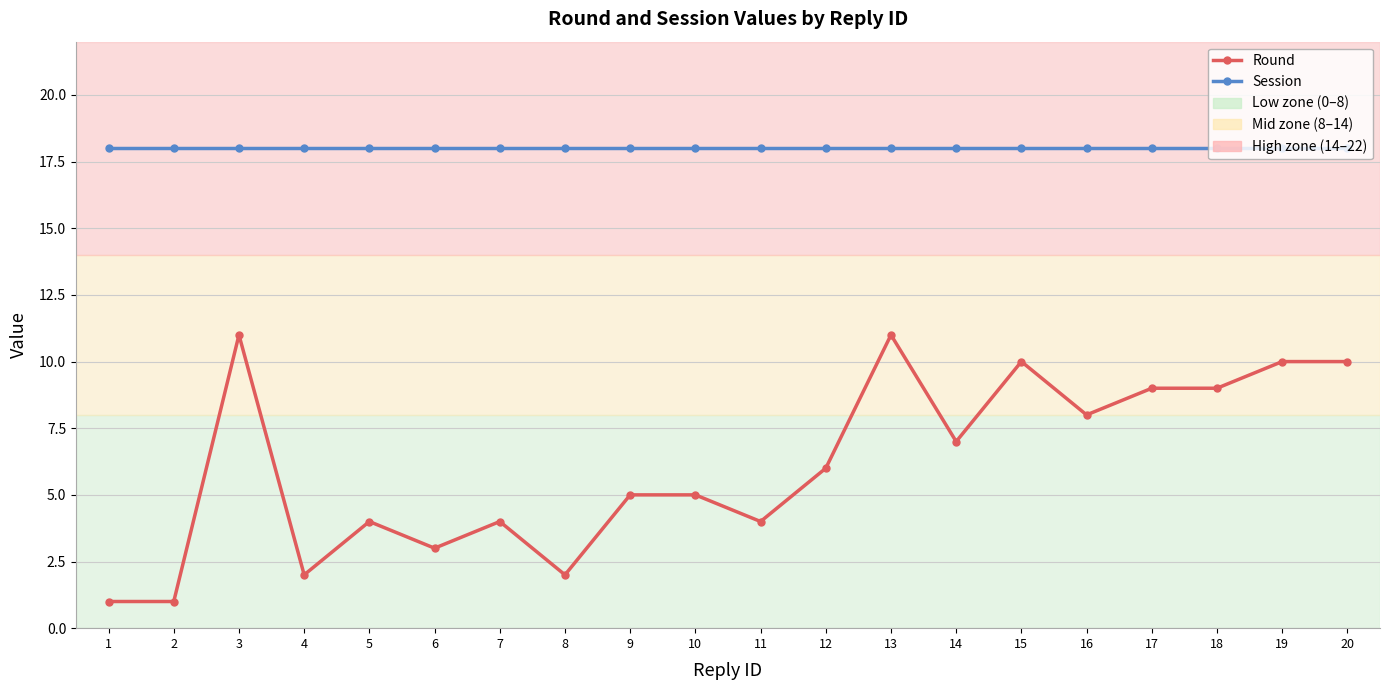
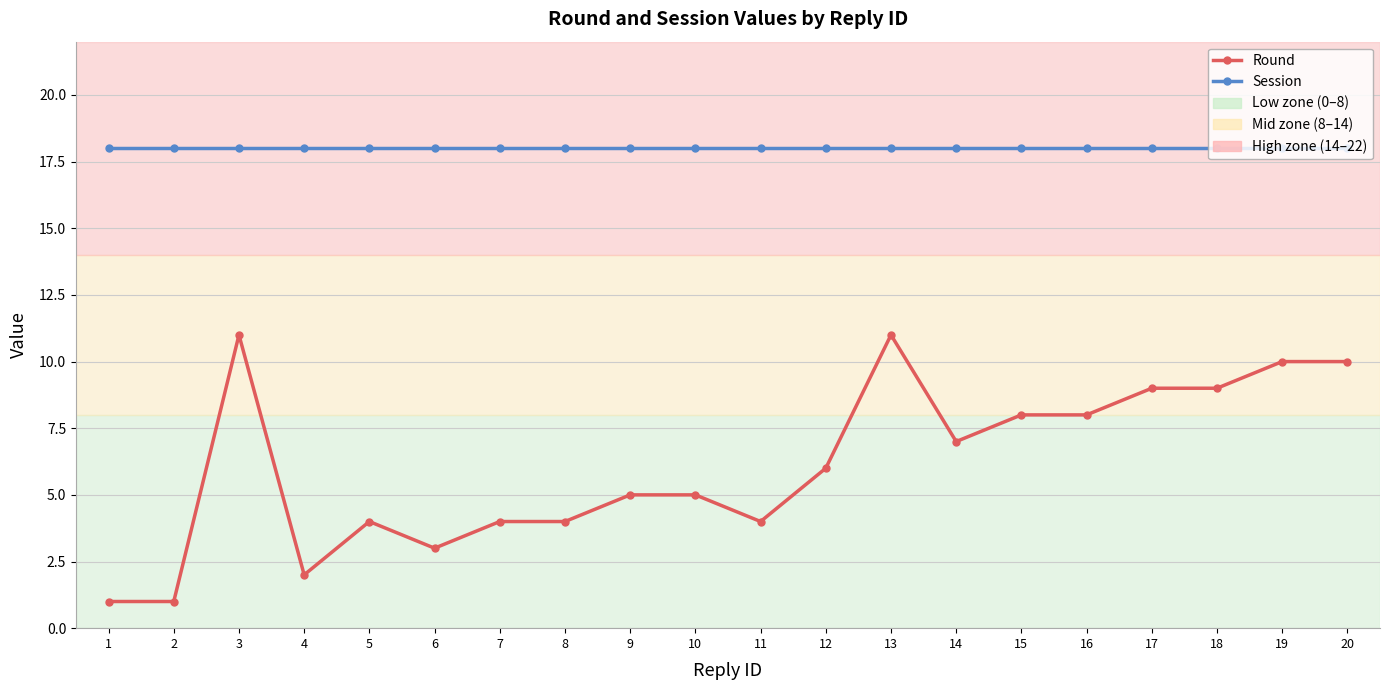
Round, 8: 2 -> 4
Round, 15: 10 -> 8
